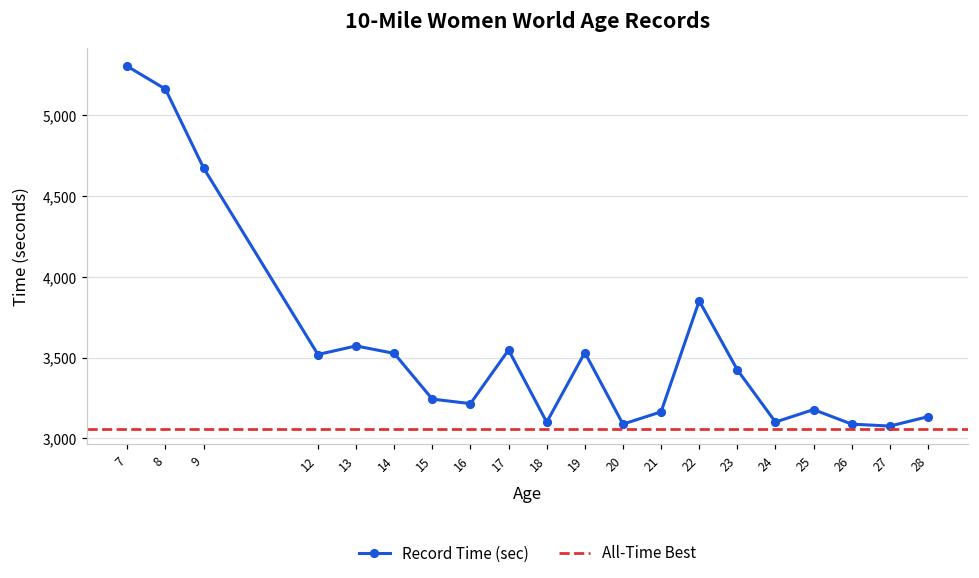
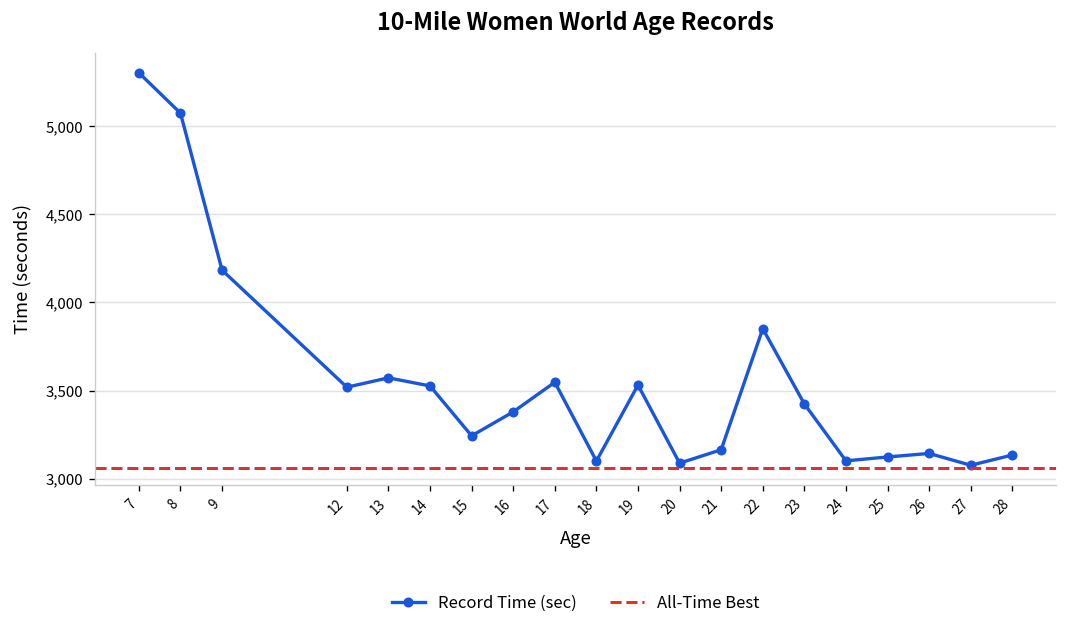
8: 5,160 -> 5,070
9: 4,670 -> 4,180
16: 3,220 -> 3,380
25: 3,180 -> 3,120
26: 3,090 -> 3,140
